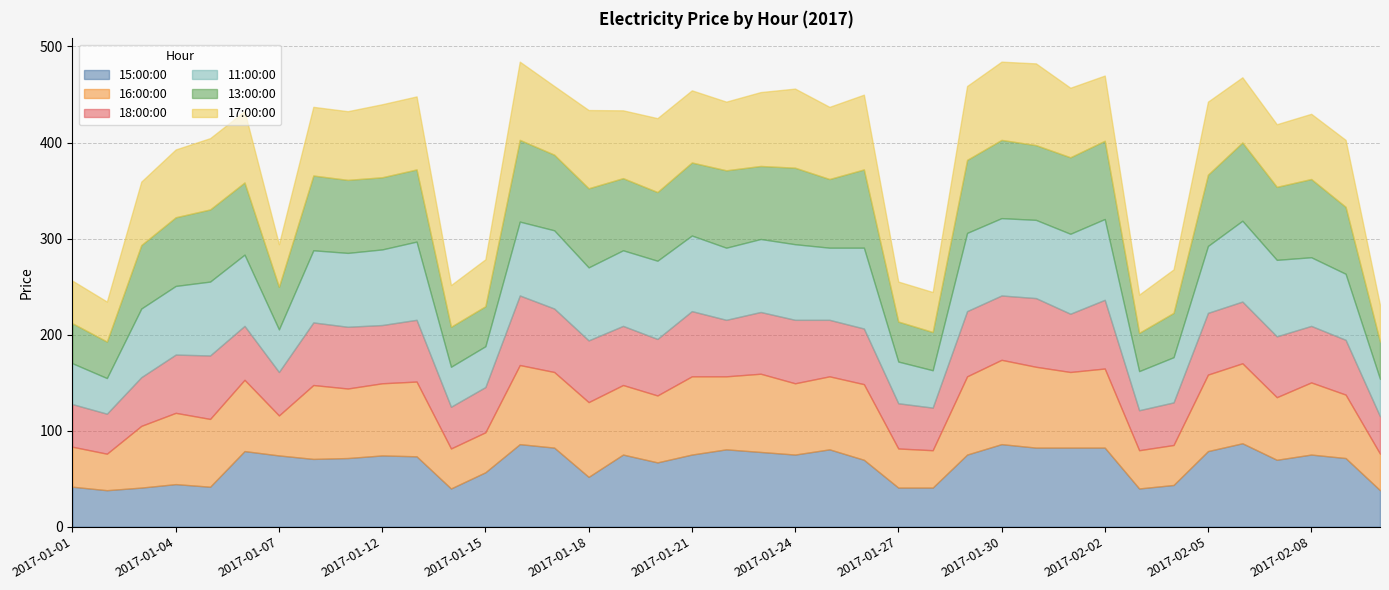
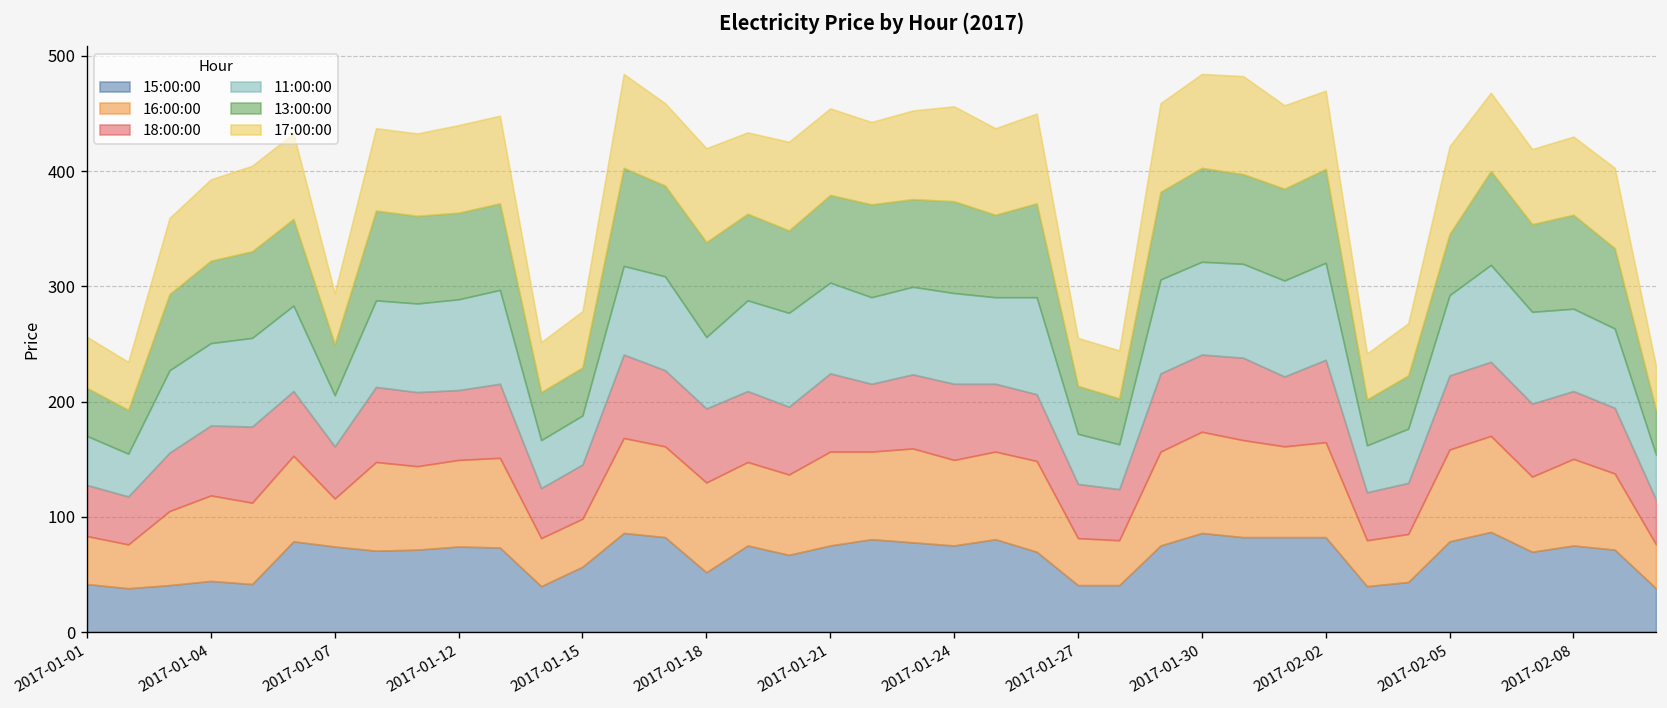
11:00:00, 2017-01-18: 80 -> 60
13:00:00, 2017-02-05: 70 -> 50
